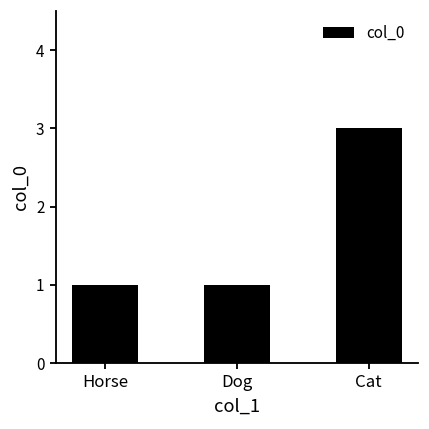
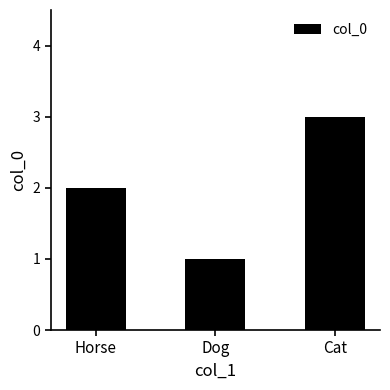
Horse: 1 -> 2
